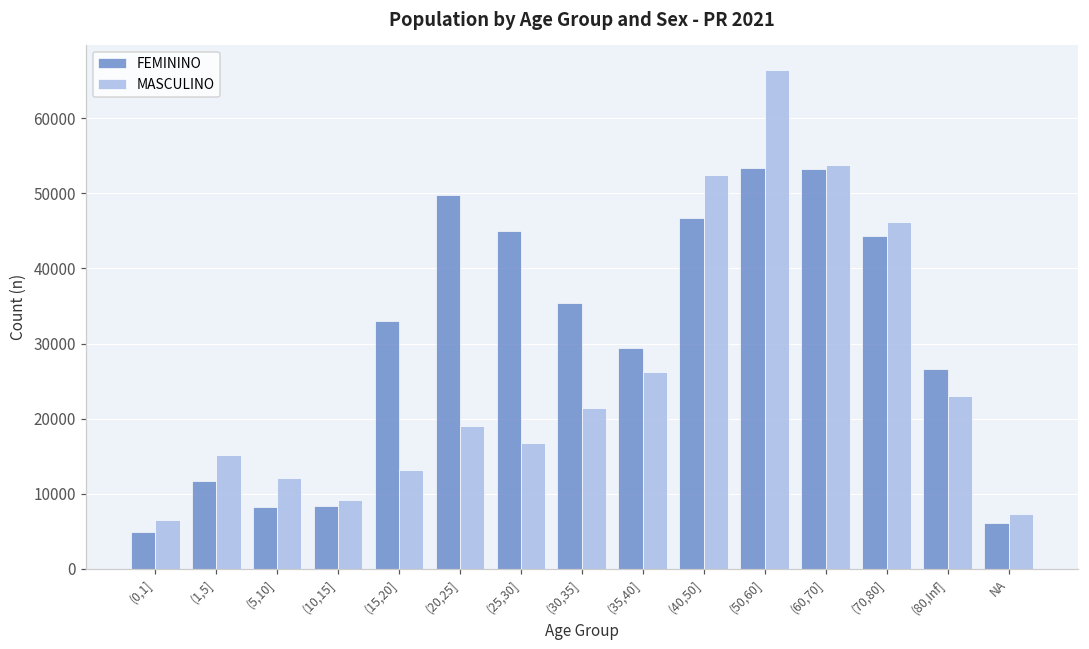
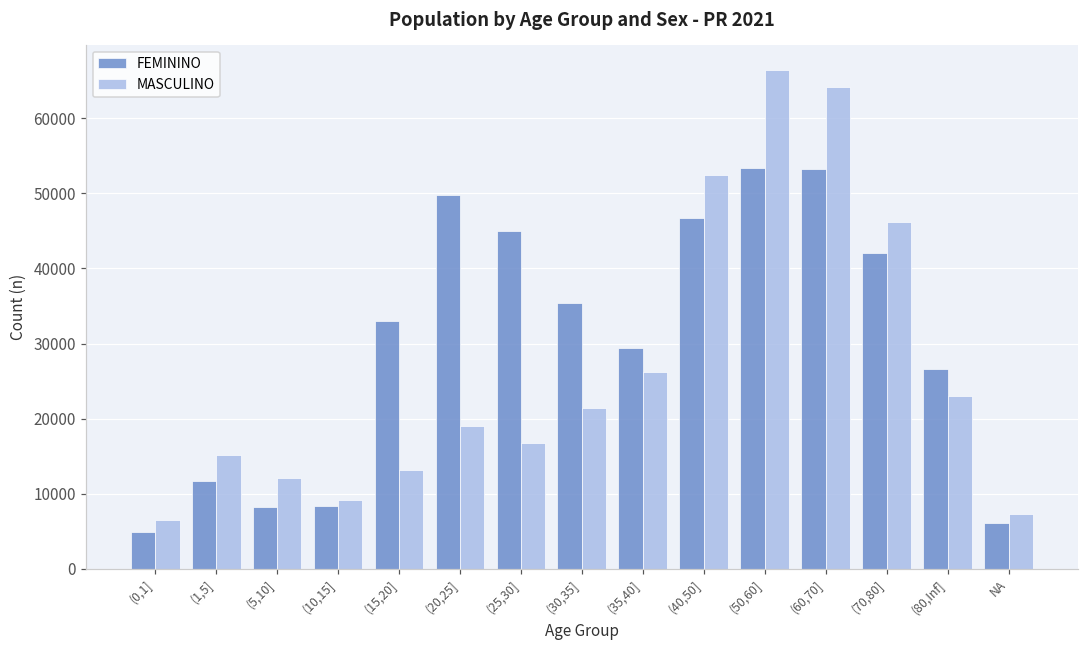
MASCULINO, (60,70]: 54000 -> 64000
FEMININO, (70,80]: 44000 -> 42000
